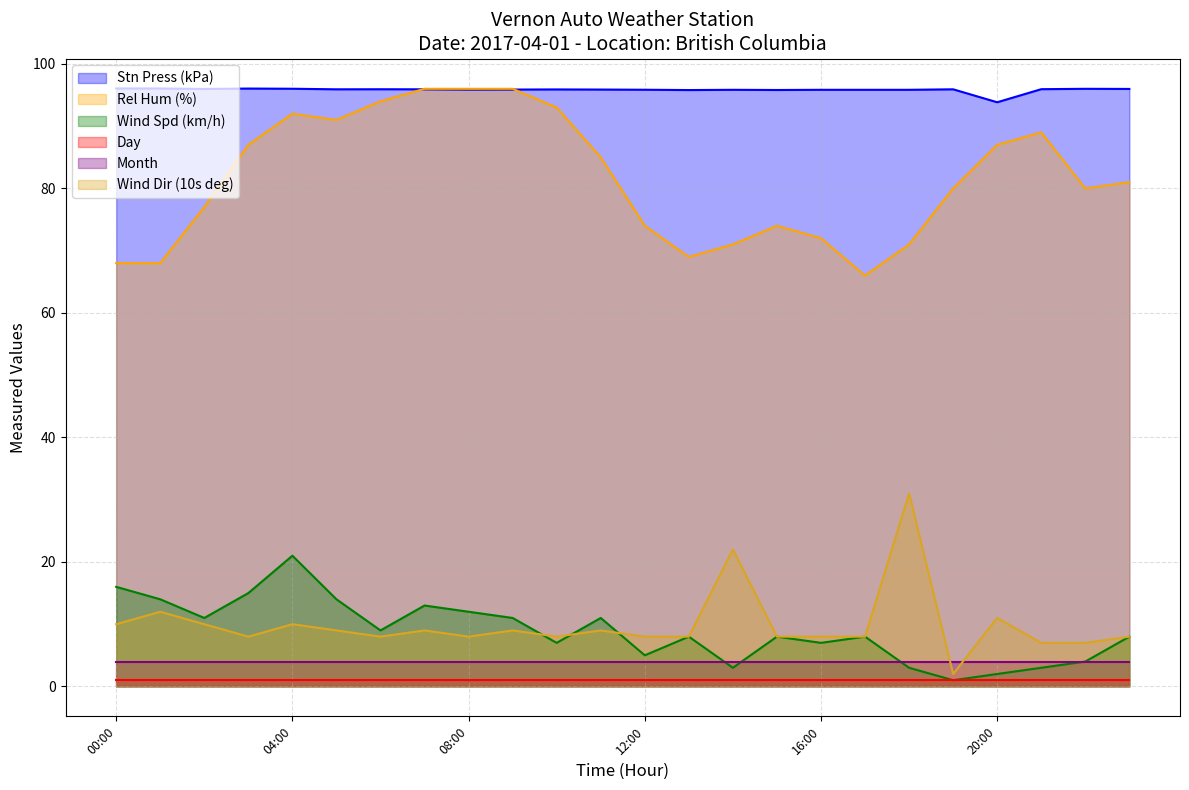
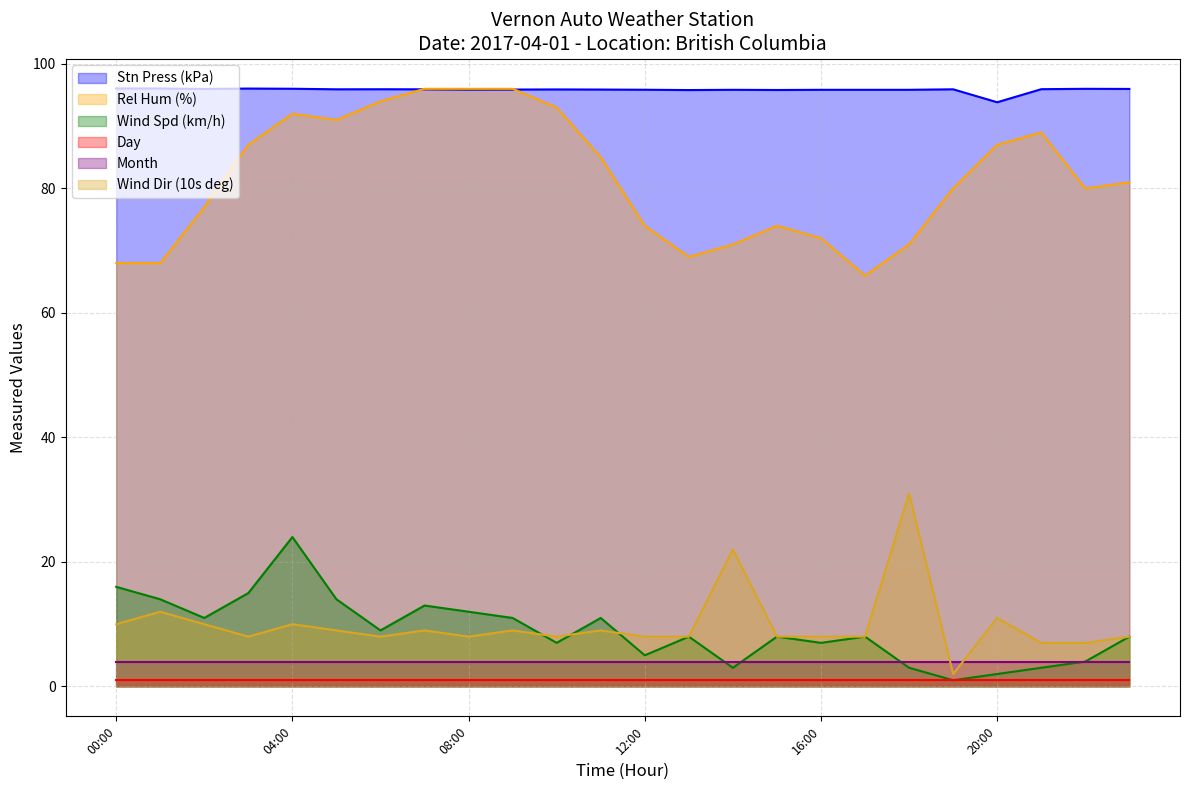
Wind Spd (km/h), 04:00: 21 -> 24
